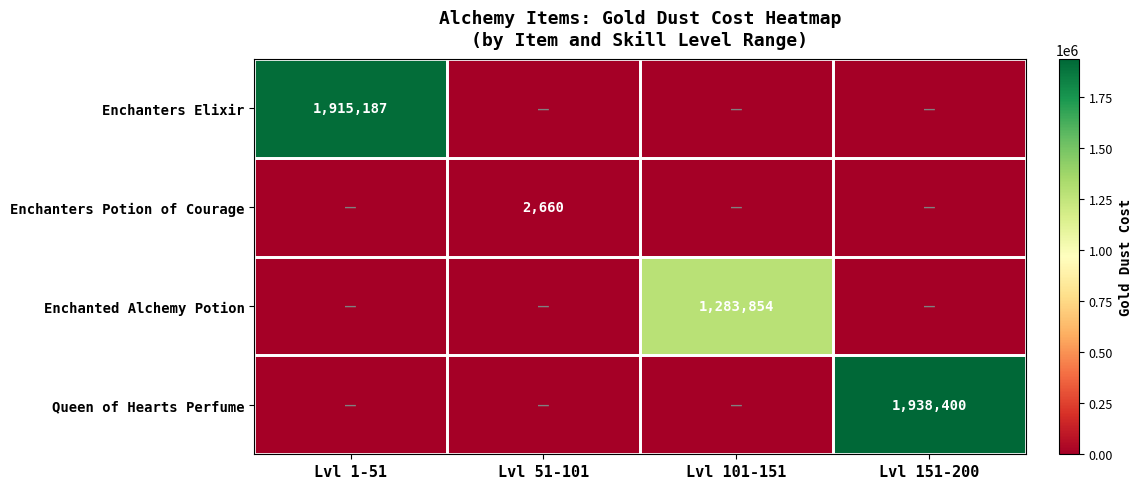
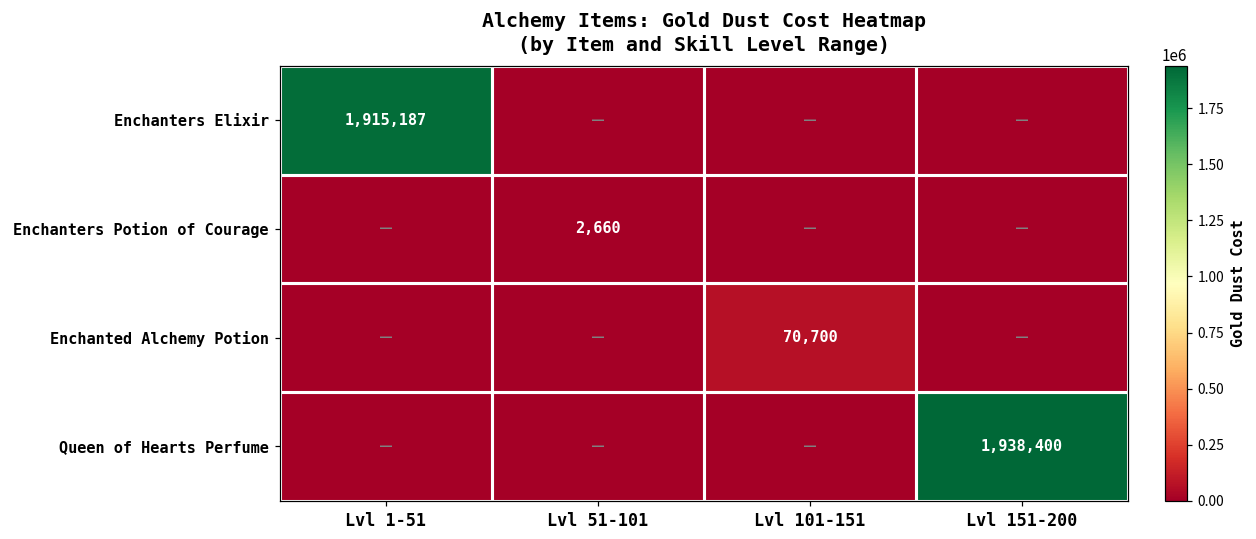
Enchanted Alchemy Potion, Lvl 101-151: 1,283,854 -> 70,700
